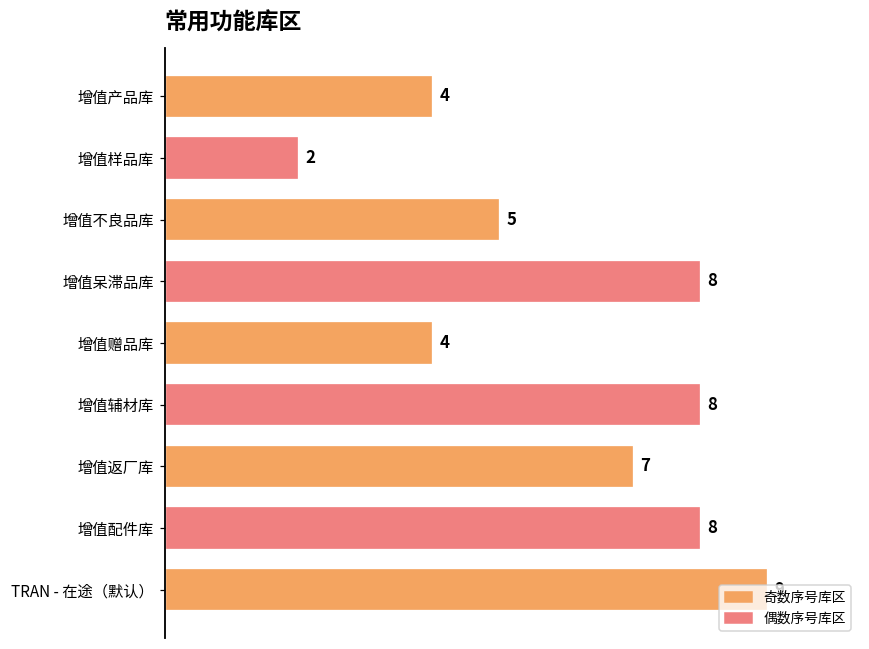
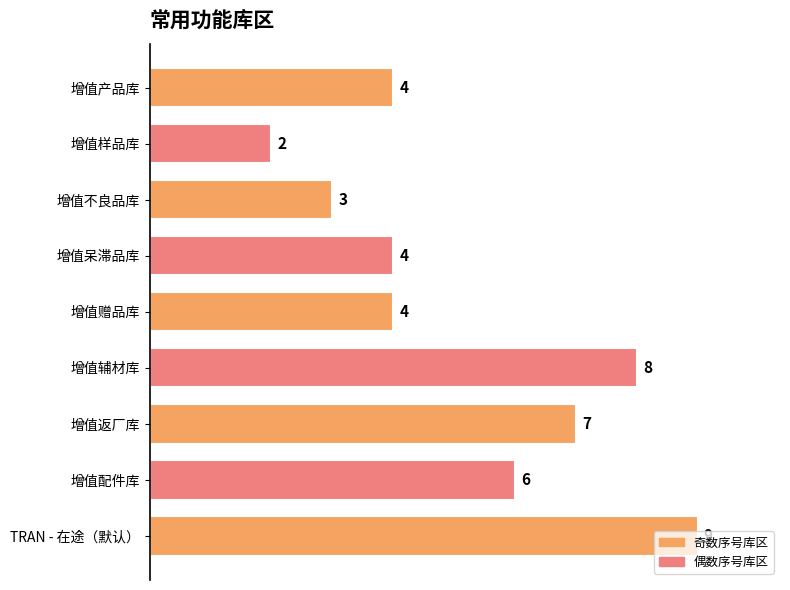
增值不良品库: 5 -> 3
增值呆滞品库: 8 -> 4
增值配件库: 8 -> 6
